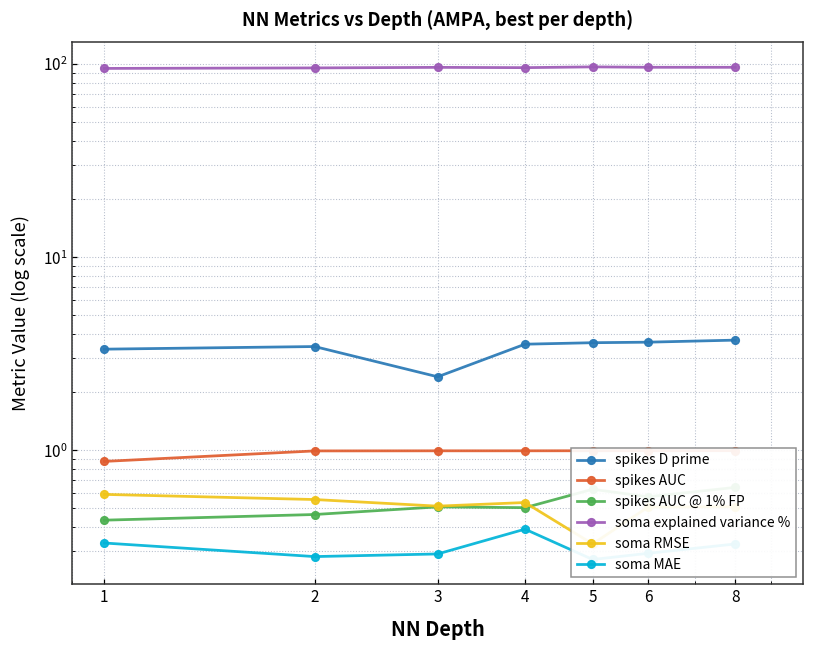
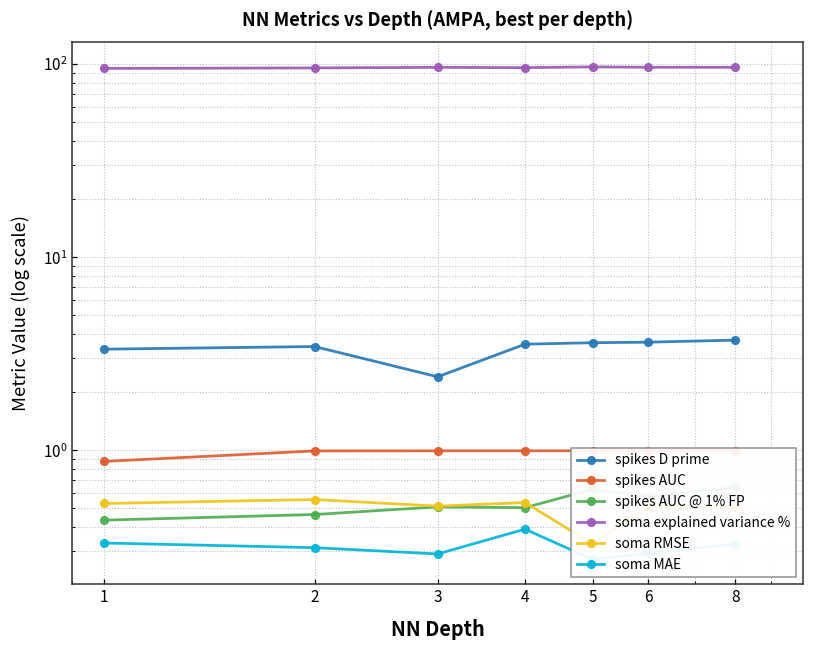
soma RMSE, 1: 0.59 -> 0.53
soma MAE, 2: 0.28 -> 0.31
